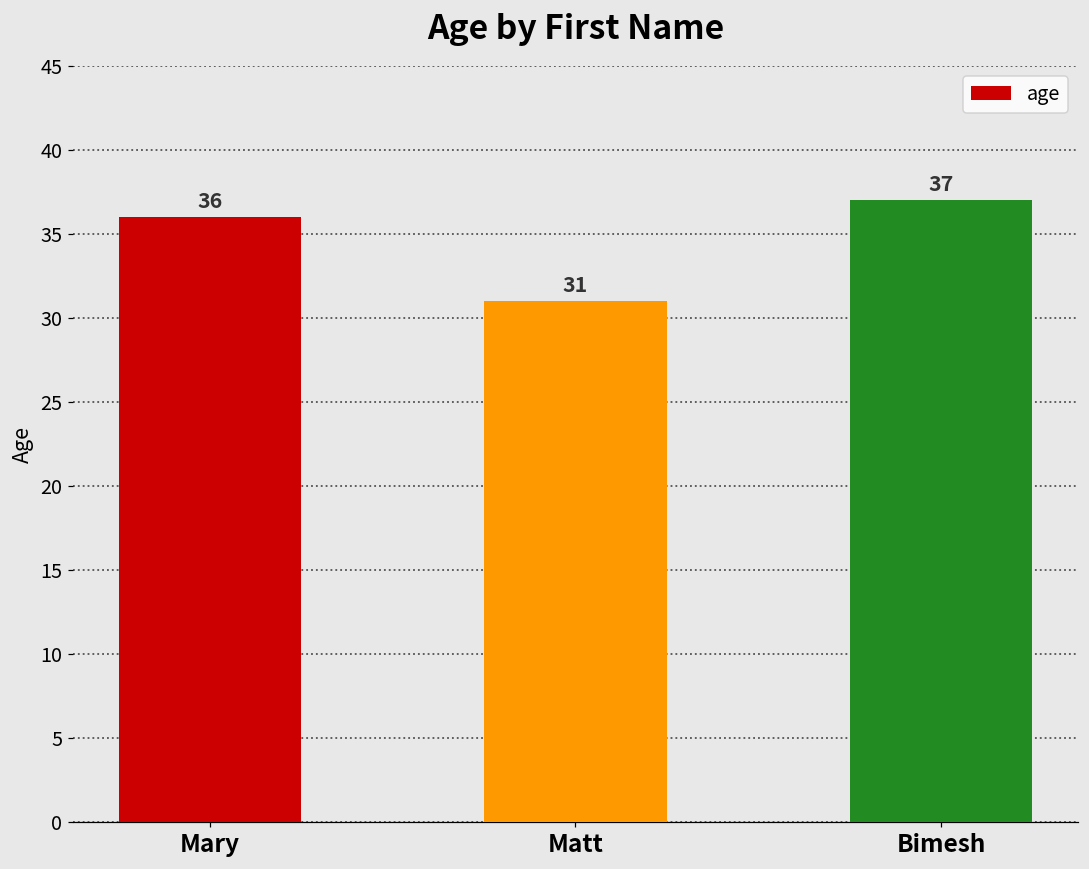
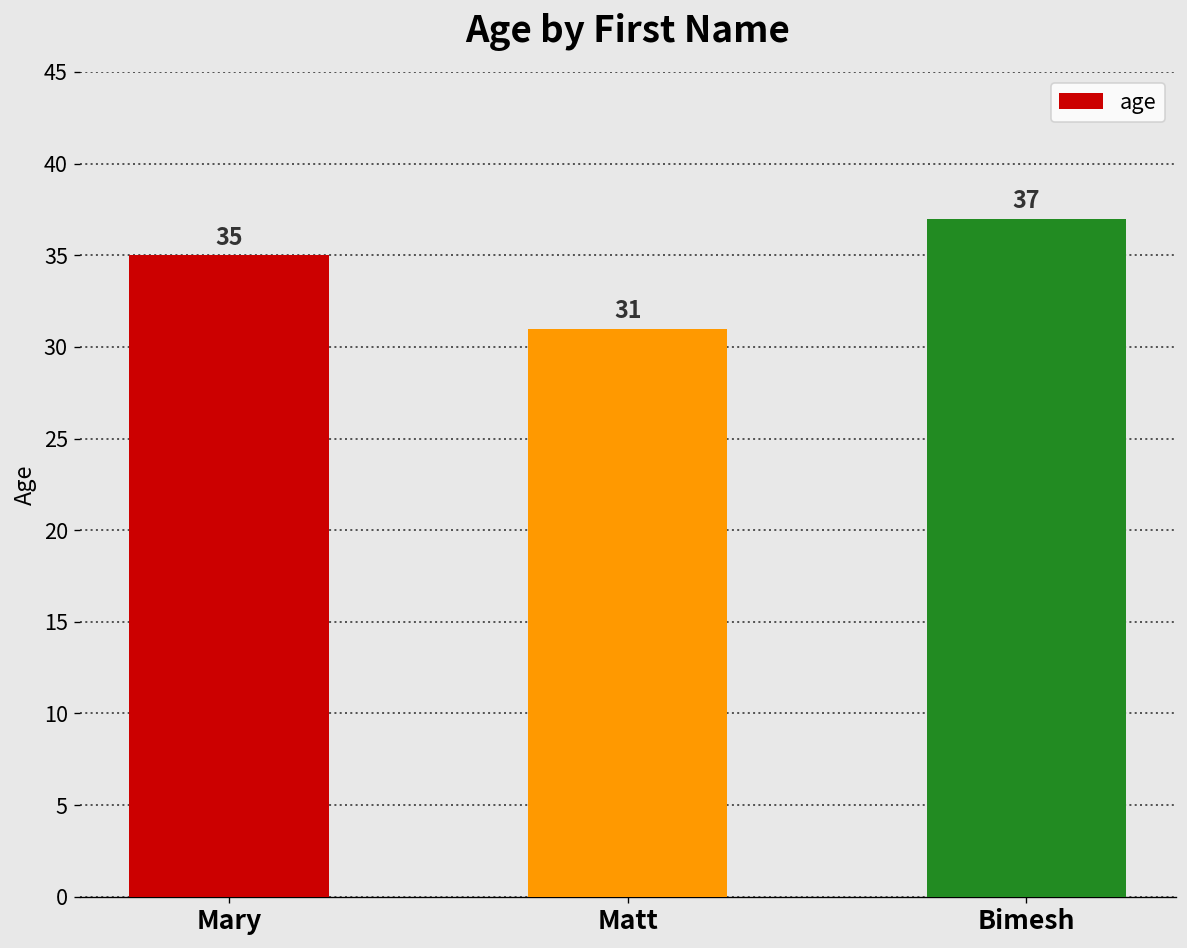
Mary: 36 -> 35
